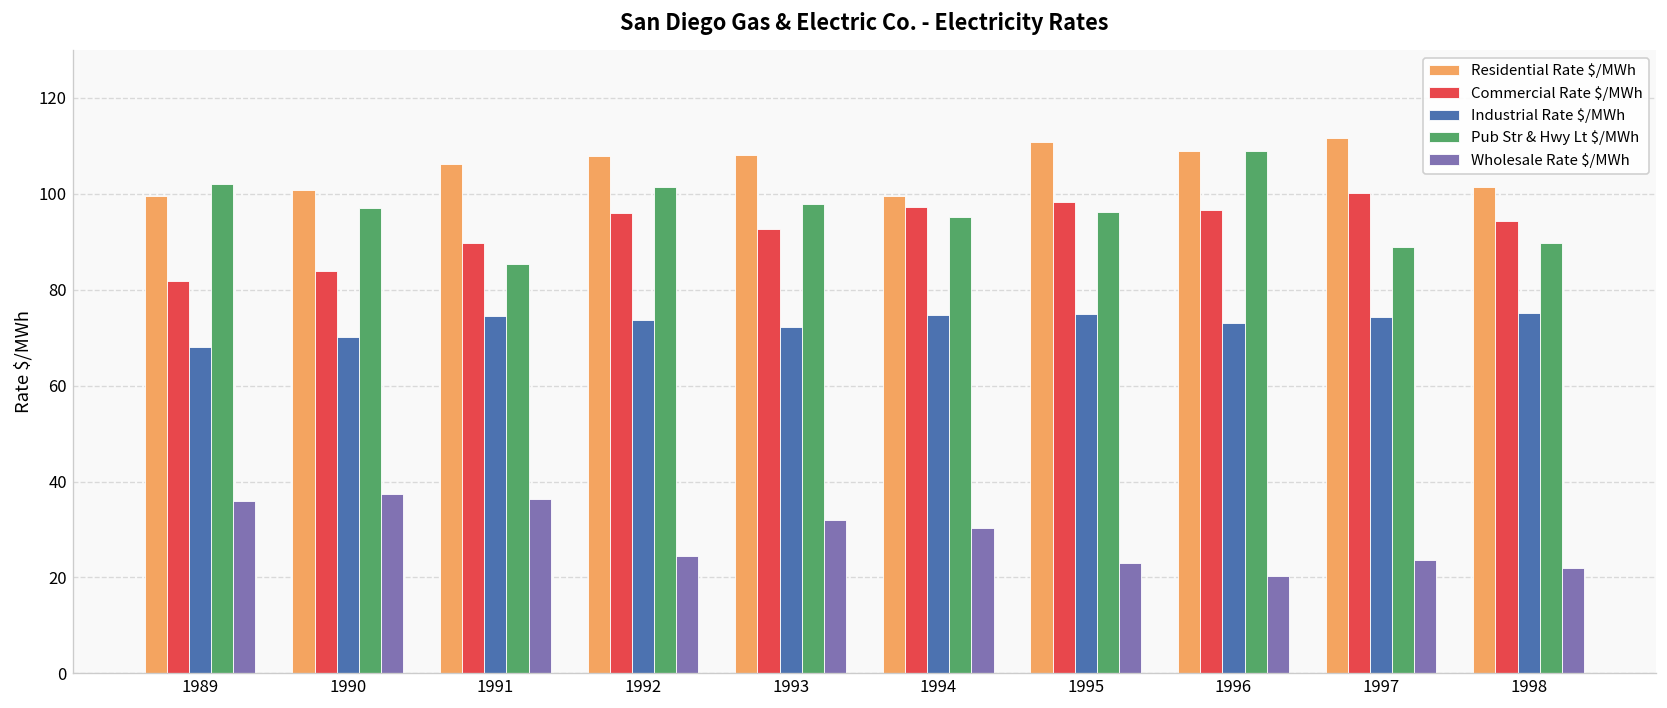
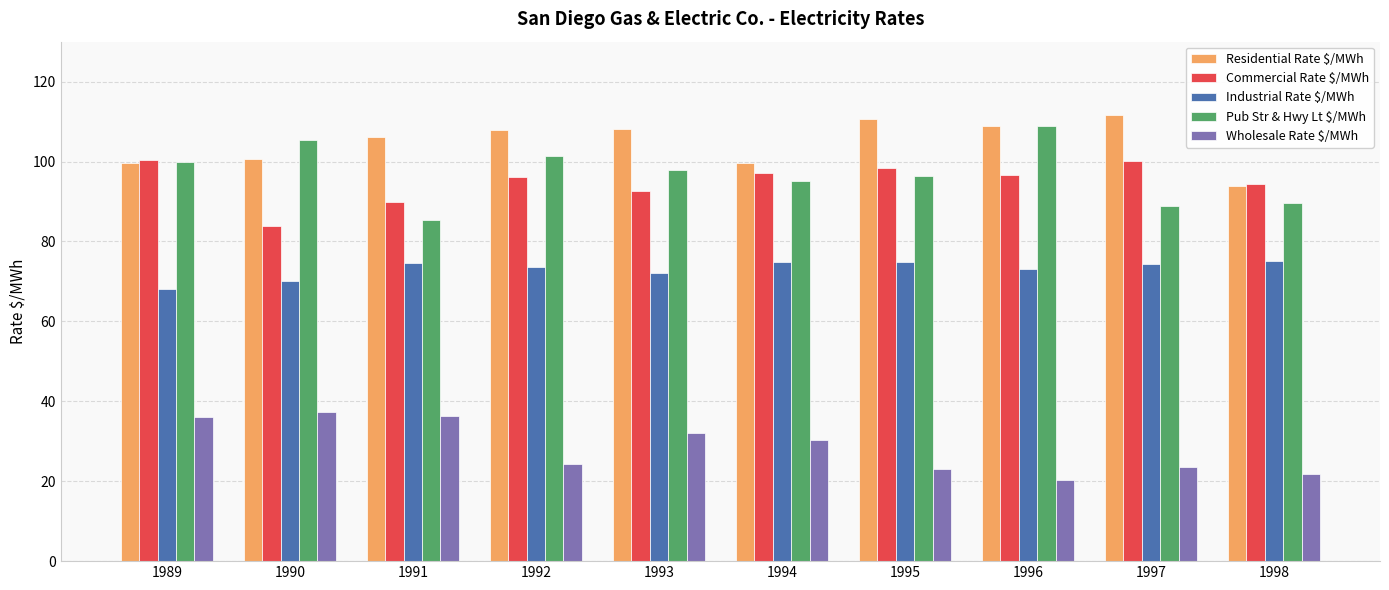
Commercial Rate $/MWh, 1989: 82 -> 100
Pub Str & Hwy Lt $/MWh, 1989: 102 -> 100
Pub Str & Hwy Lt $/MWh, 1990: 97 -> 105
Residential Rate $/MWh, 1998: 101 -> 94
